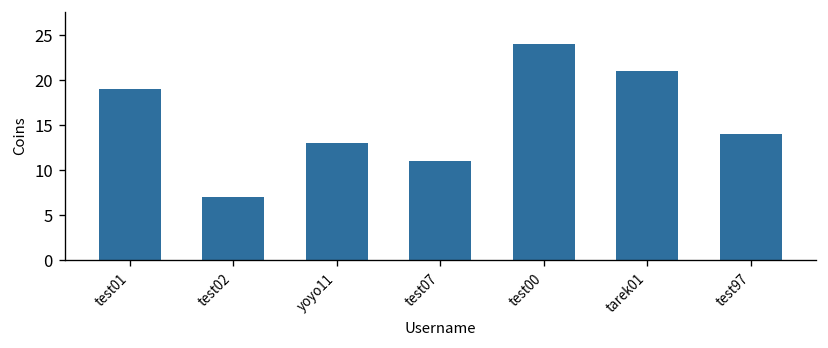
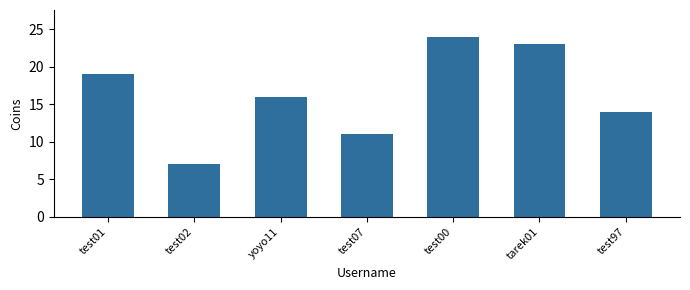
yoyo11: 13 -> 16
tarek01: 21 -> 23
